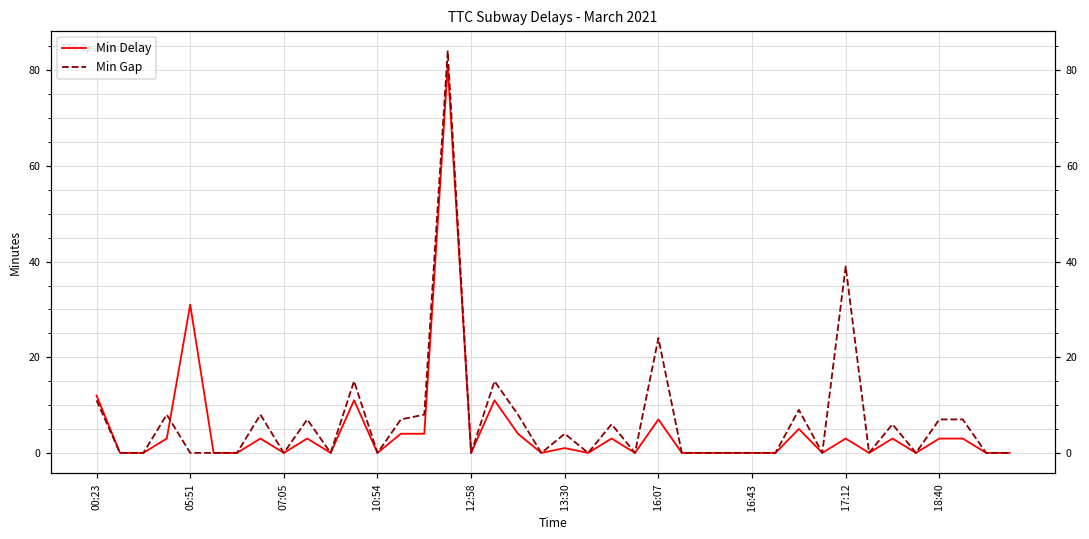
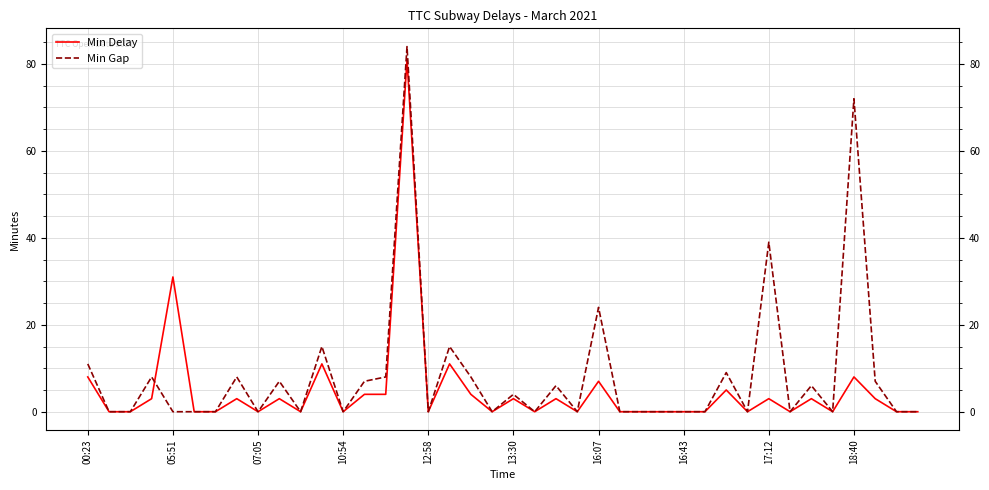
Min Delay, 00:23: 12 -> 8
Min Delay, 13:30: 1 -> 3
Min Delay, 18:40: 3 -> 8
Min Gap, 18:40: 7 -> 72
